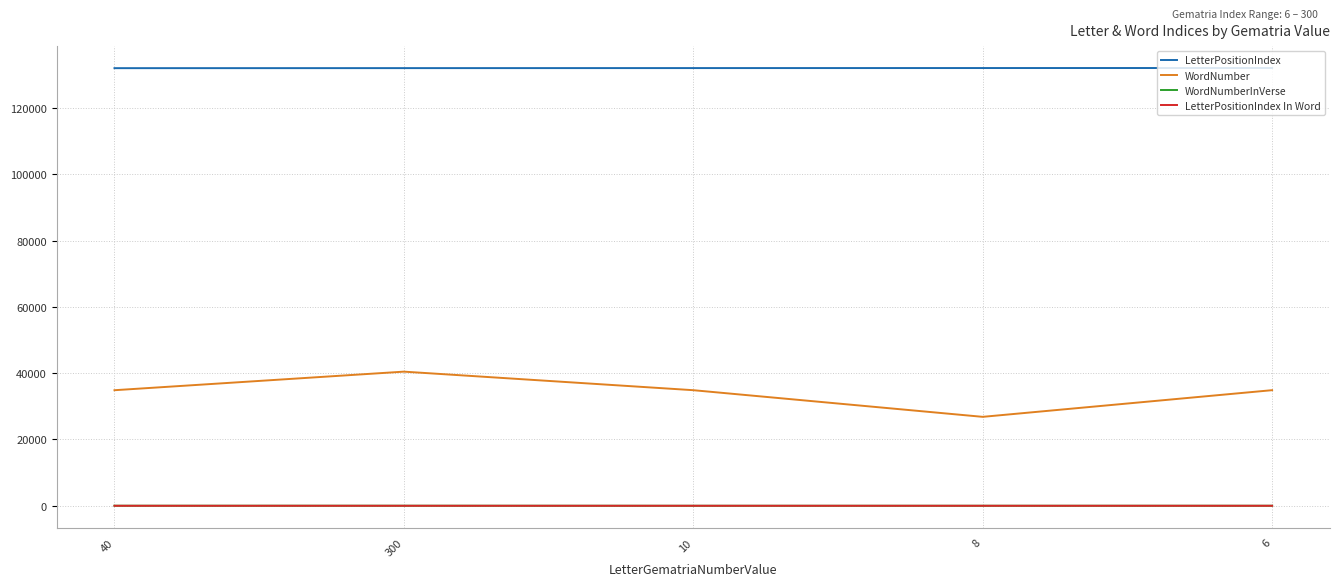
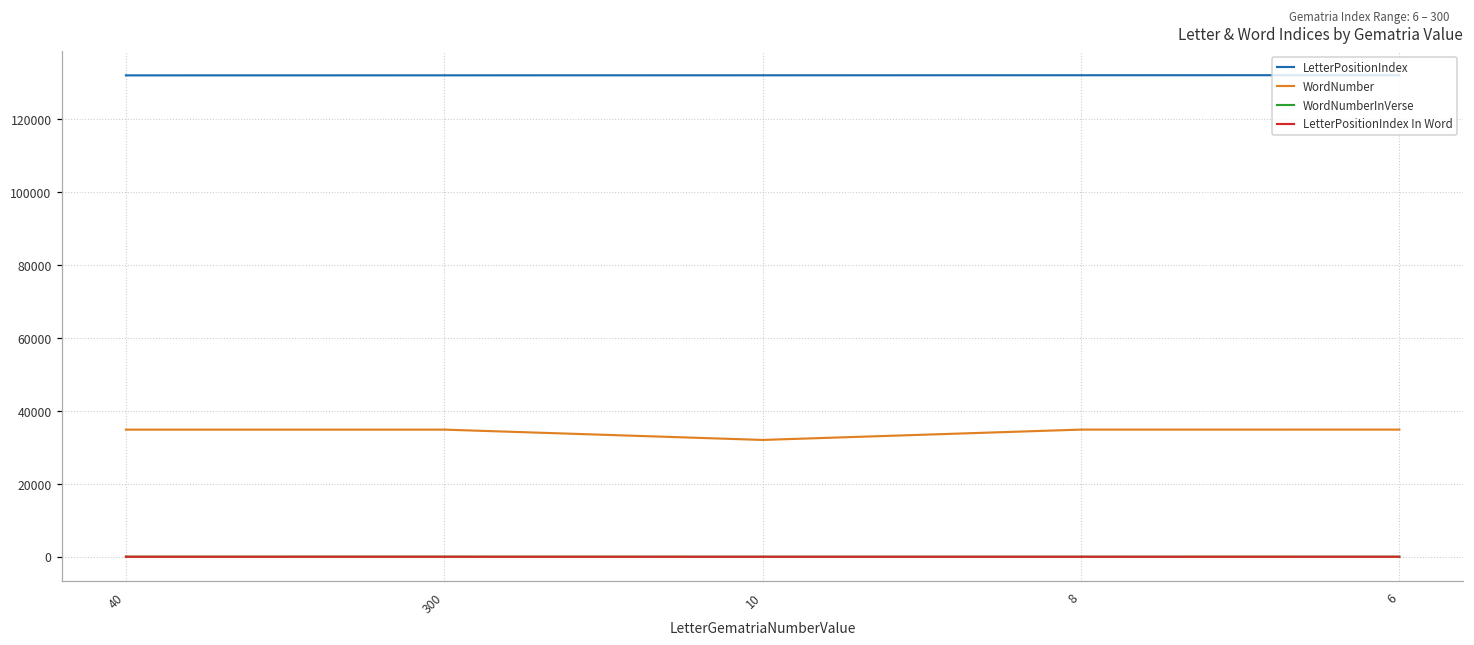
WordNumber, 300: 40000 -> 35000
WordNumber, 10: 35000 -> 32000
WordNumber, 8: 27000 -> 35000
